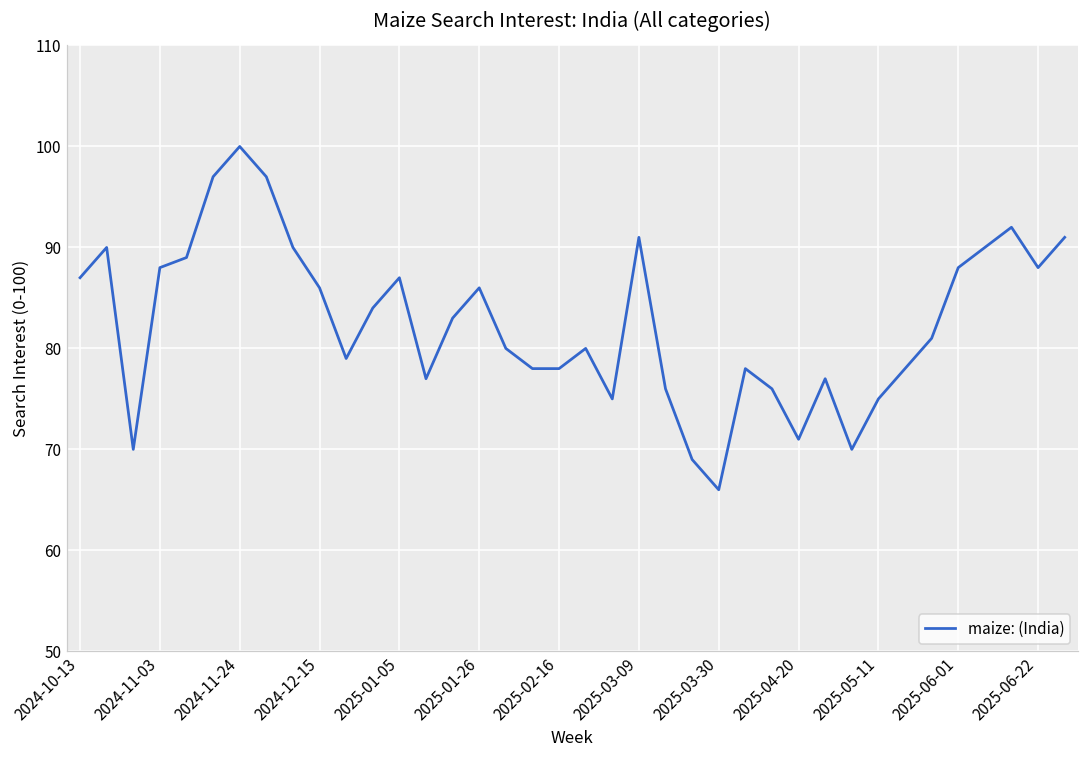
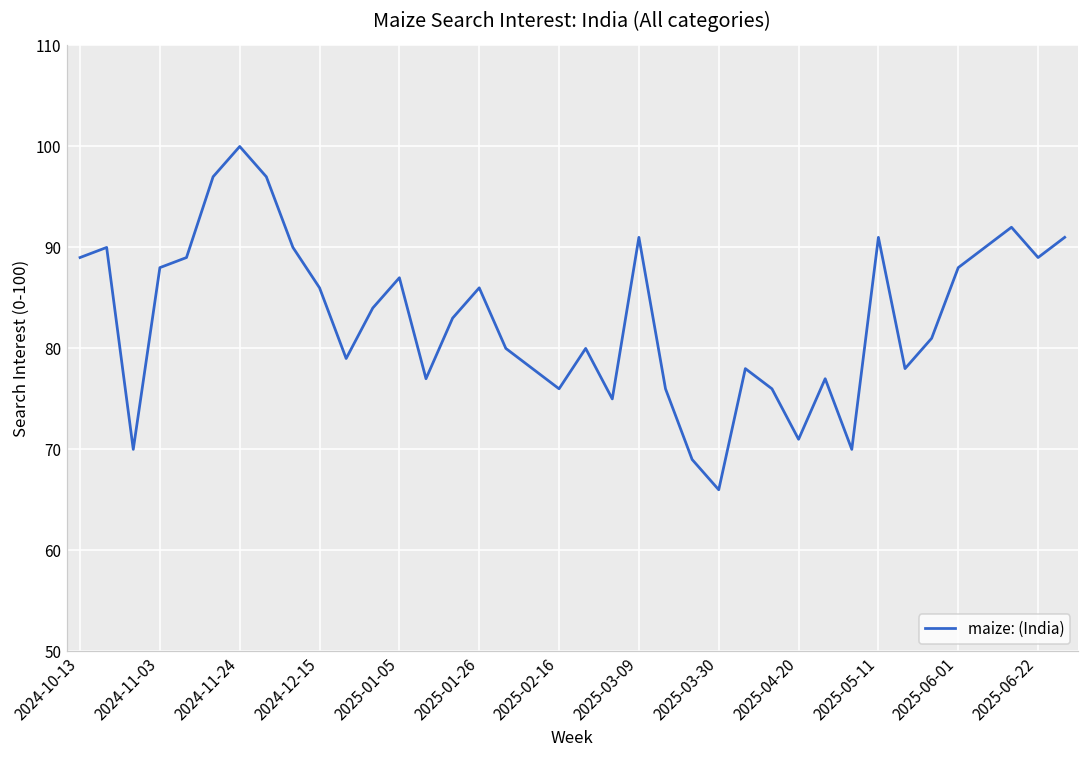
2024-10-13: 87 -> 89
2025-02-16: 78 -> 76
2025-05-11: 75 -> 91
2025-06-22: 88 -> 89
